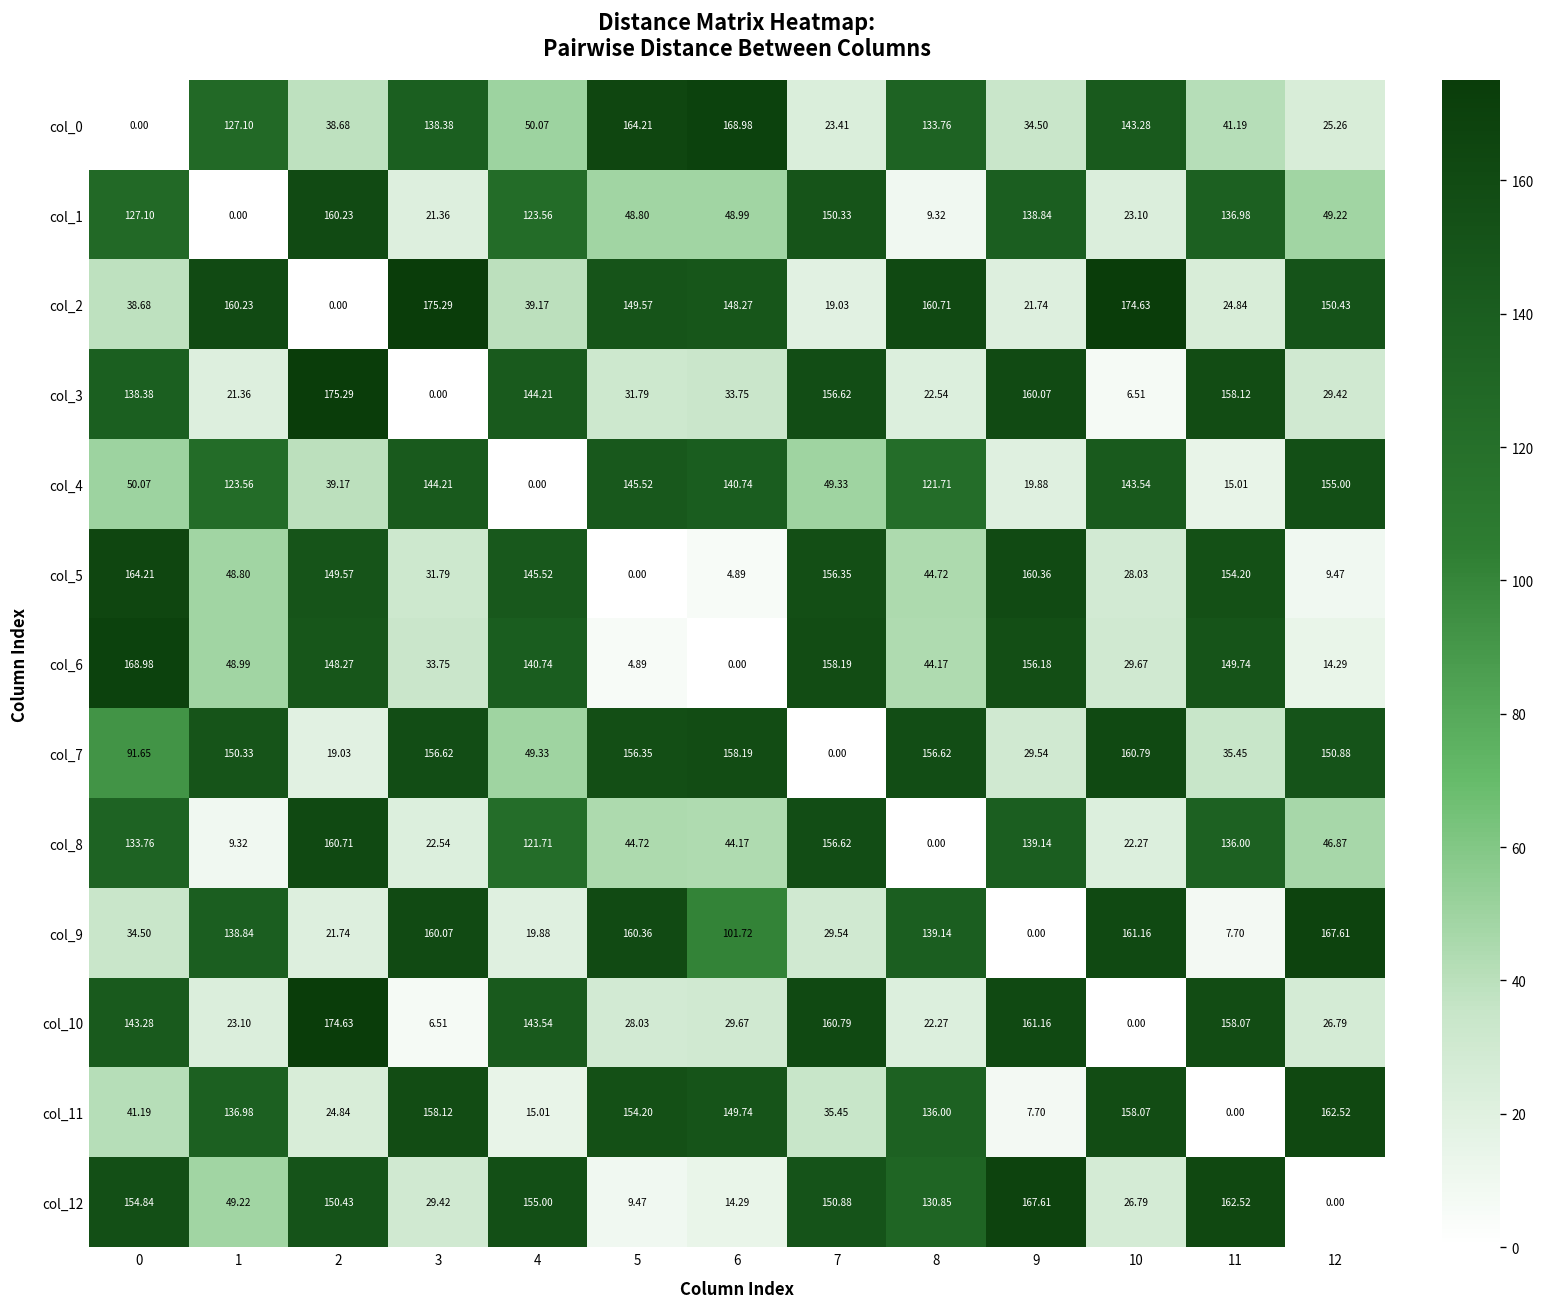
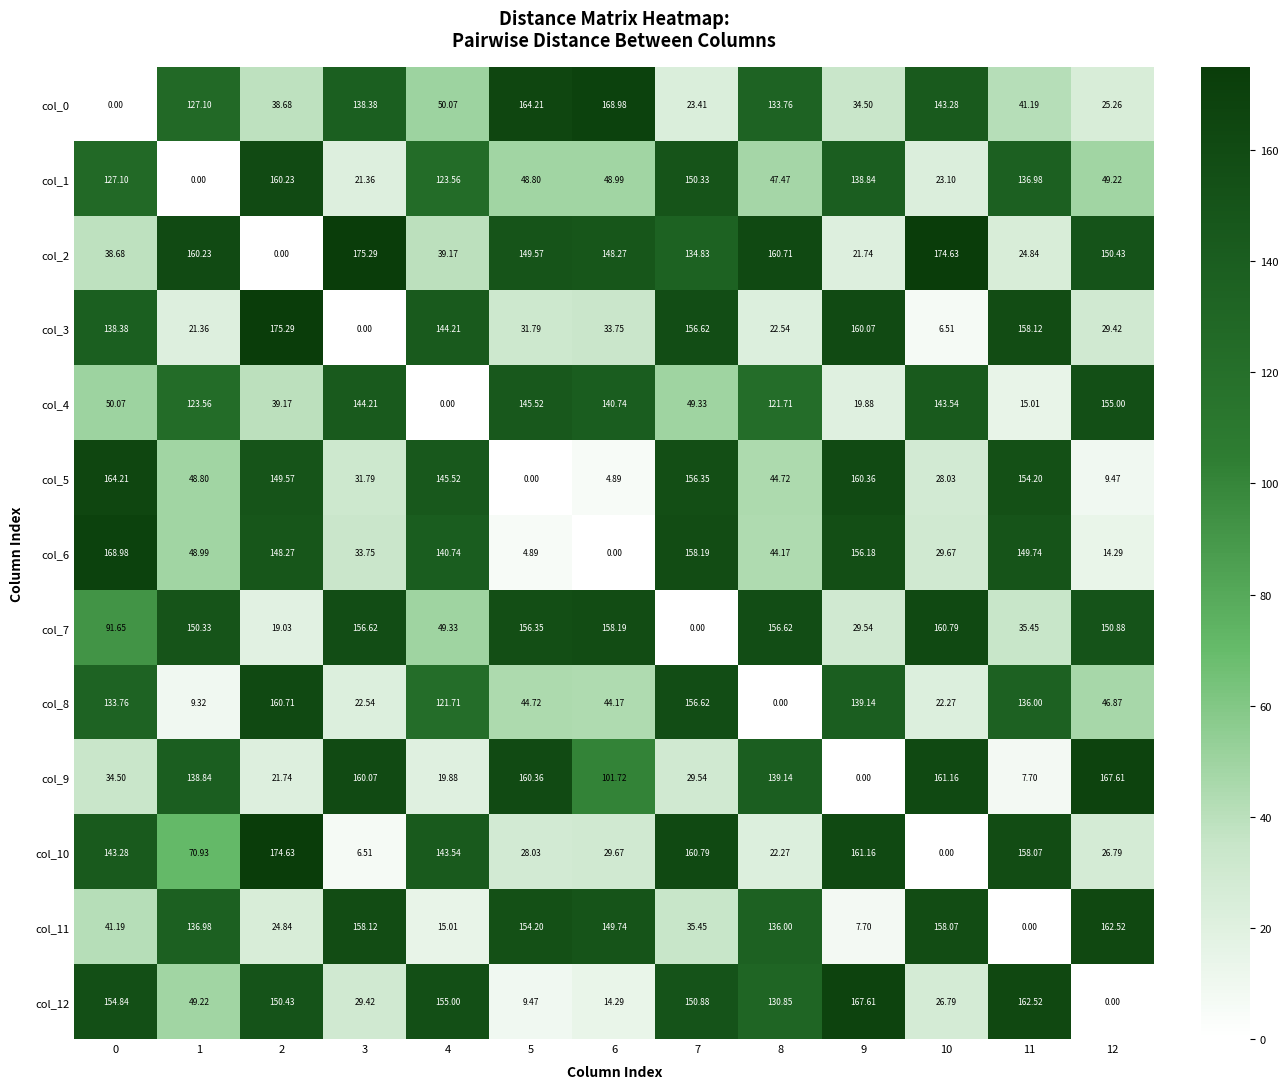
col_1, 8: 9.32 -> 47.47
col_2, 7: 19.03 -> 134.83
col_10, 1: 23.10 -> 70.93
